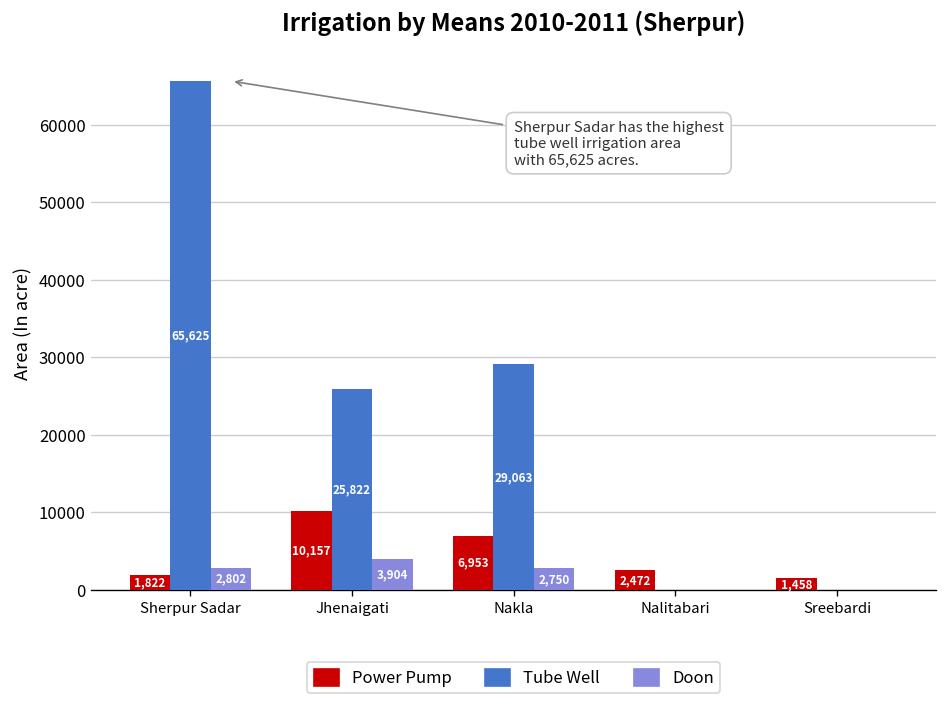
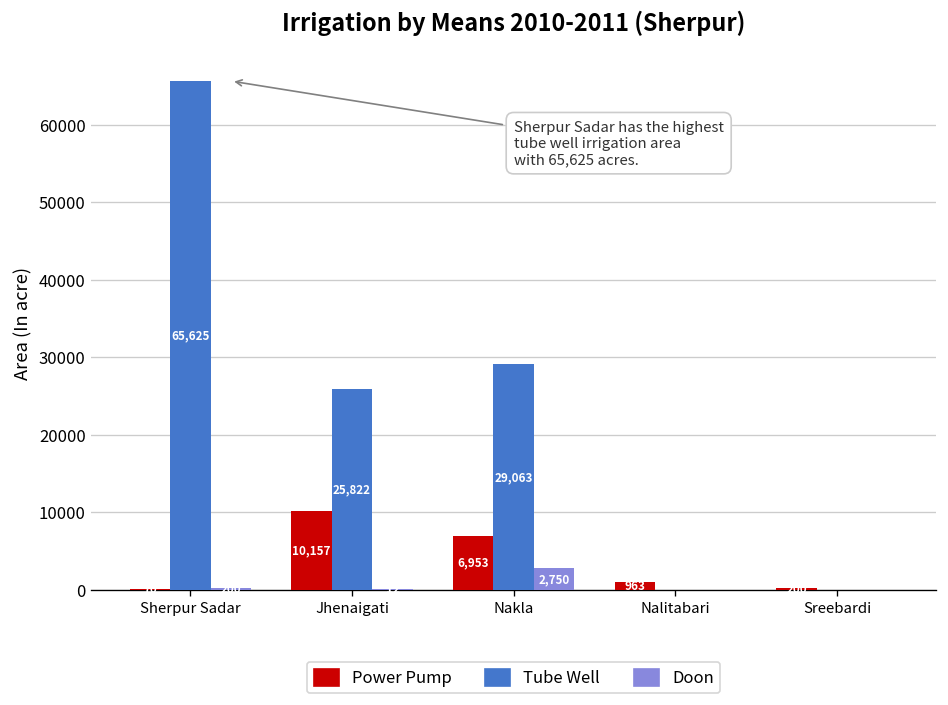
Power Pump, Sherpur Sadar: 2000 -> 0
Doon, Sherpur Sadar: 3000 -> 0
Doon, Jhenaigati: 4000 -> 0
Power Pump, Nalitabari: 2,472 -> 963
Power Pump, Sreebardi: 1000 -> 0
